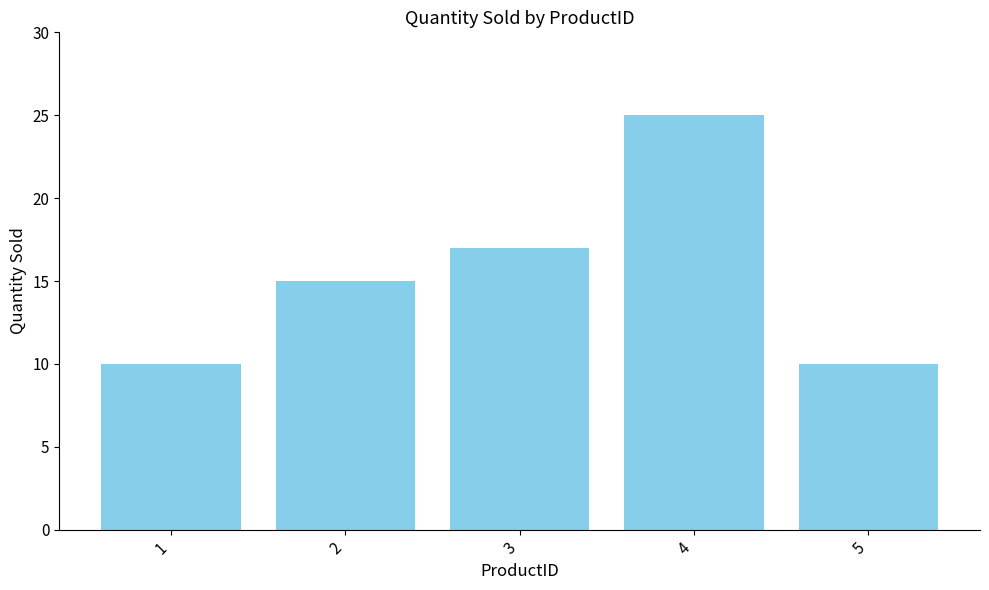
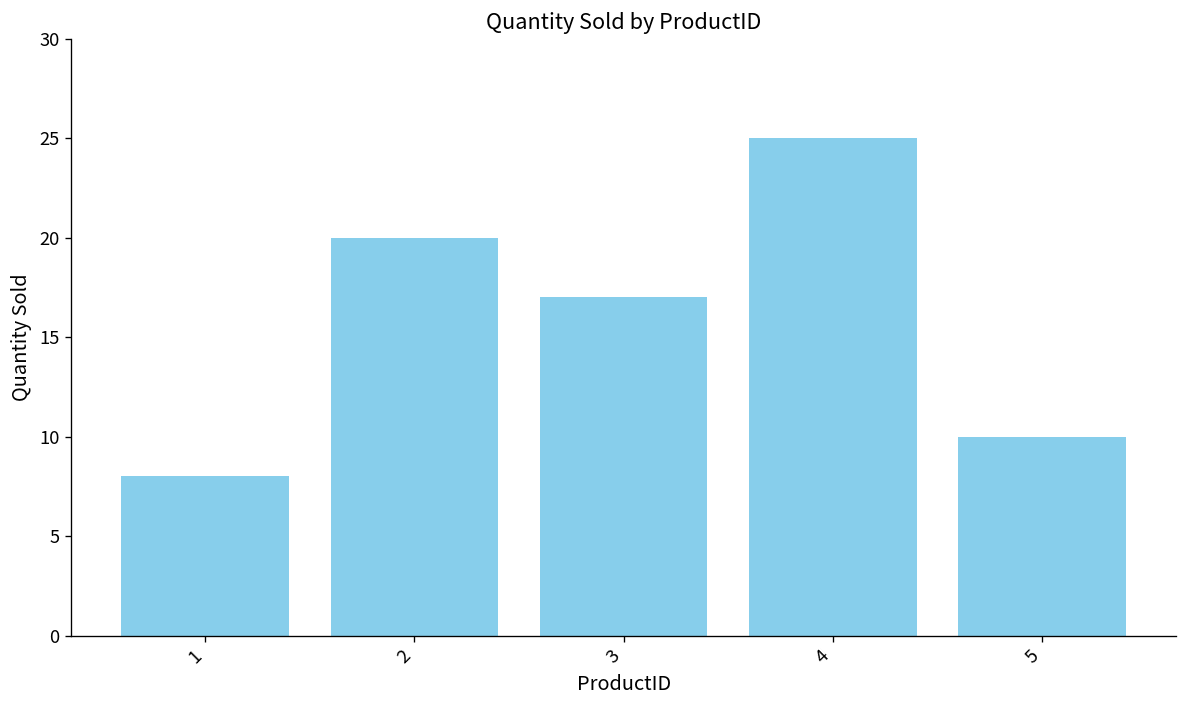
1: 10 -> 8
2: 15 -> 20
